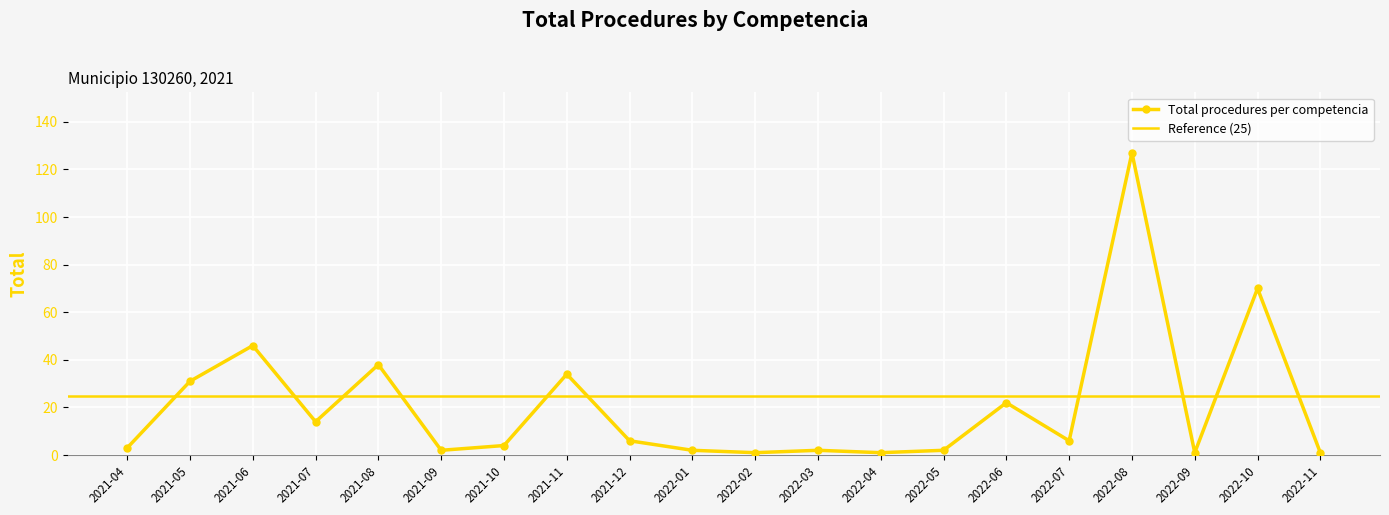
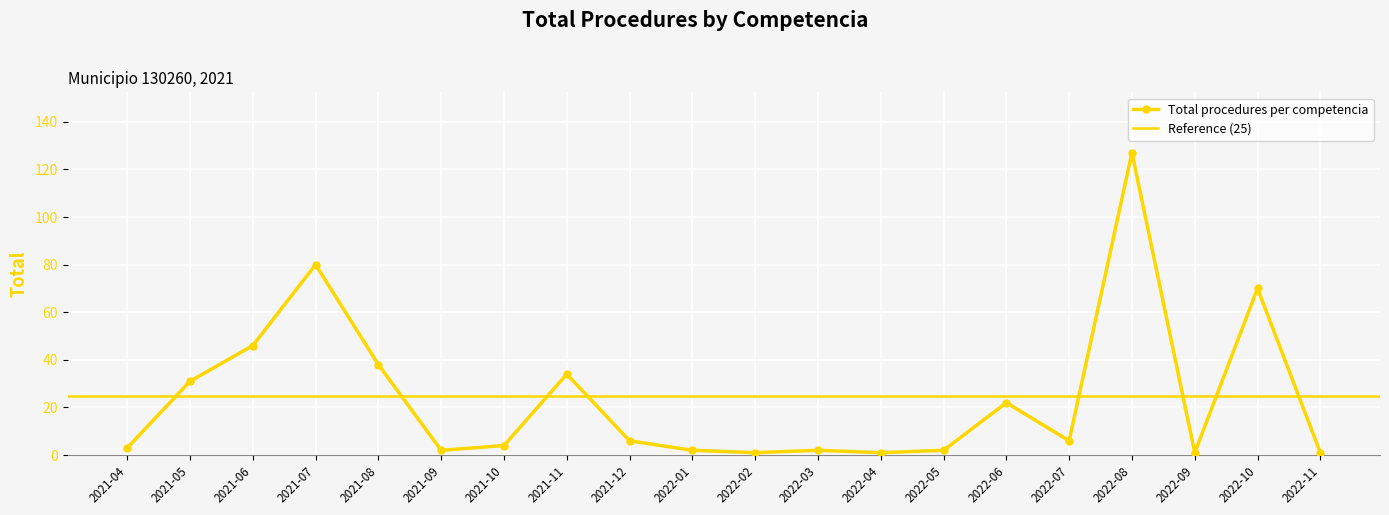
2021-07: 14 -> 80
